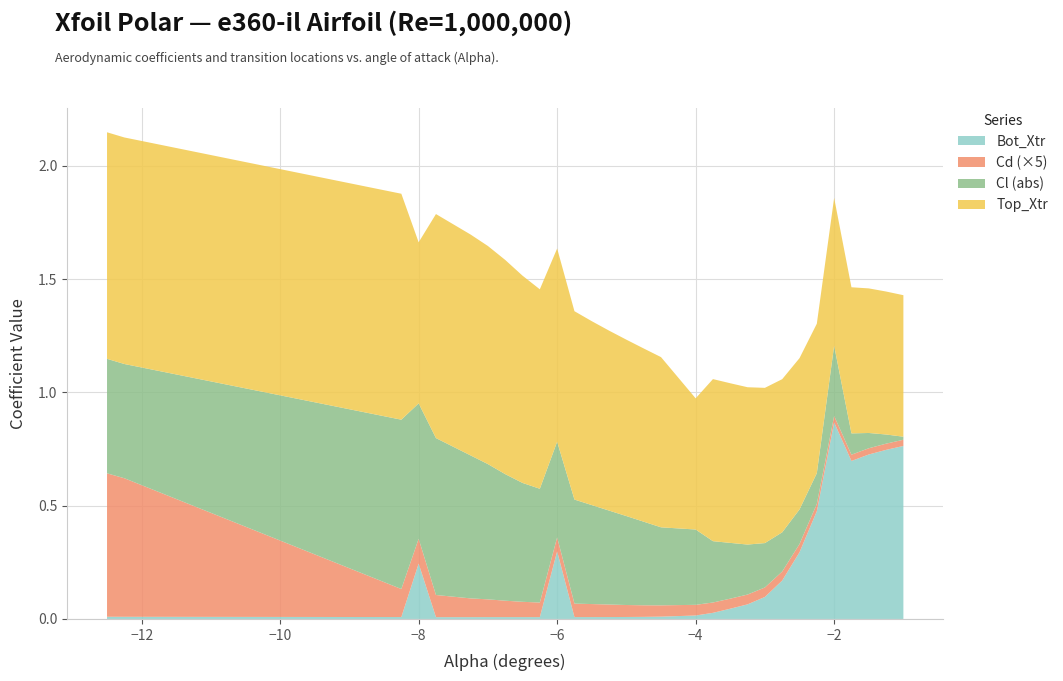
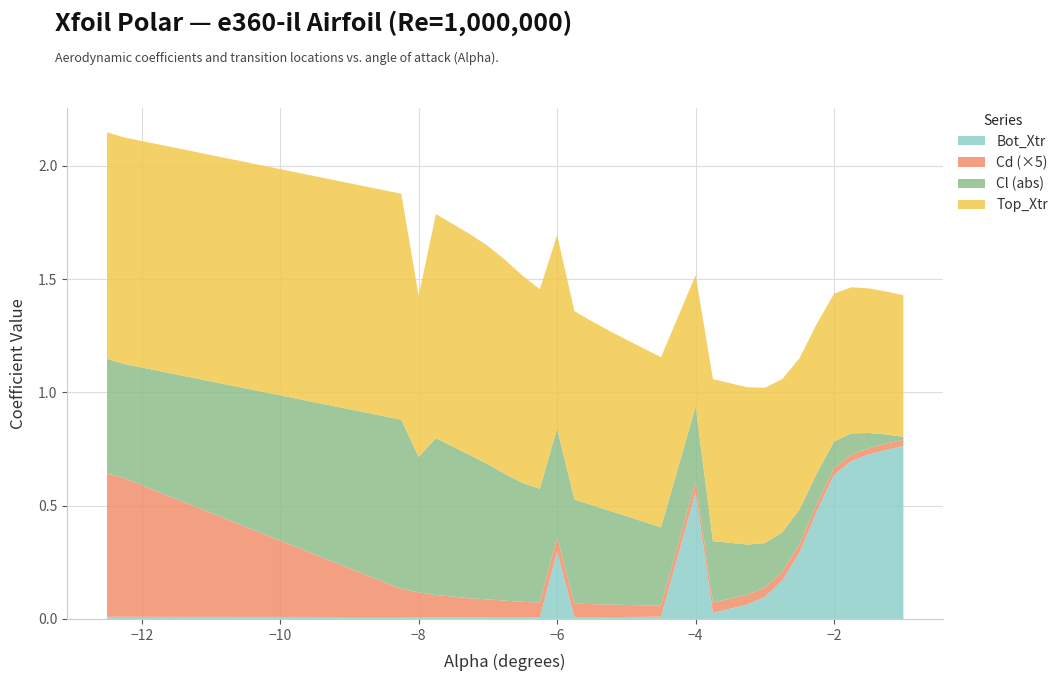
Bot_Xtr, −8: 0.24 -> 0.01
Cl (abs), −6: 0.42 -> 0.48
Bot_Xtr, −4: 0.02 -> 0.56
Bot_Xtr, −2: 0.87 -> 0.64
Cl (abs), −2: 0.31 -> 0.12
